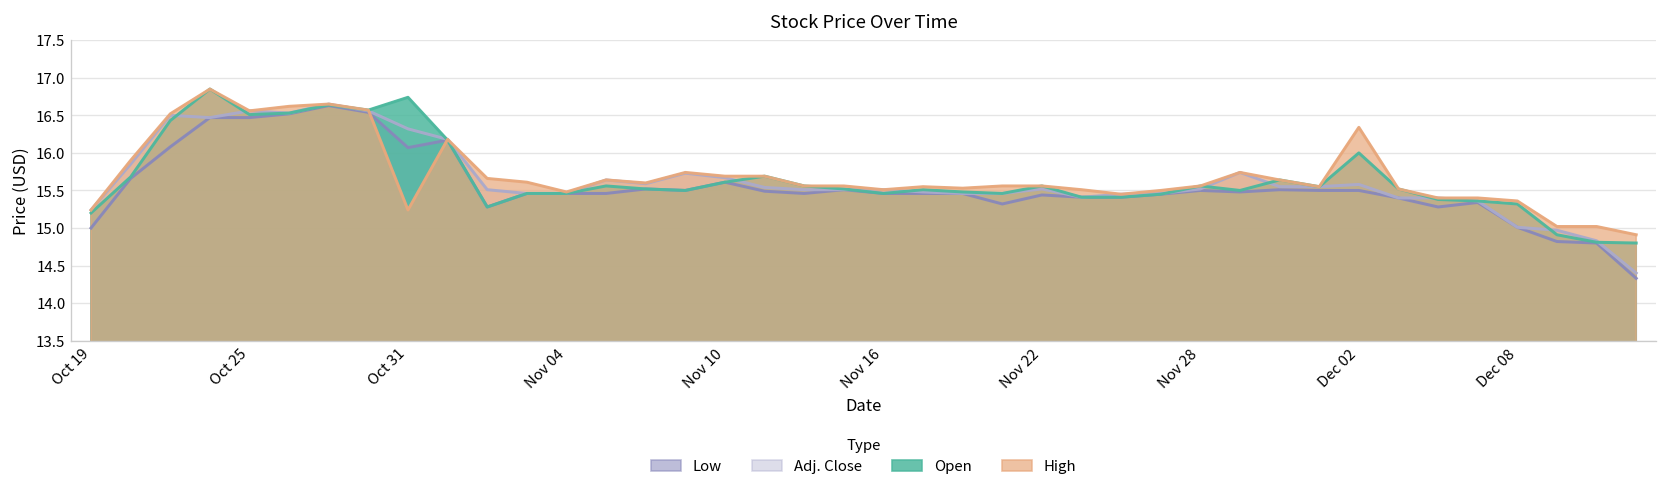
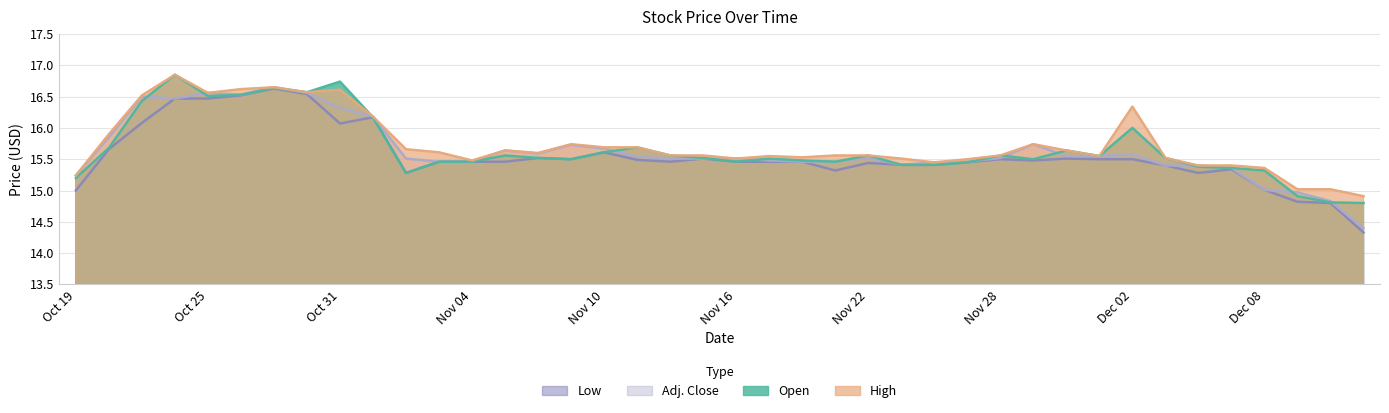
High, Oct 31: 15.2 -> 16.6
